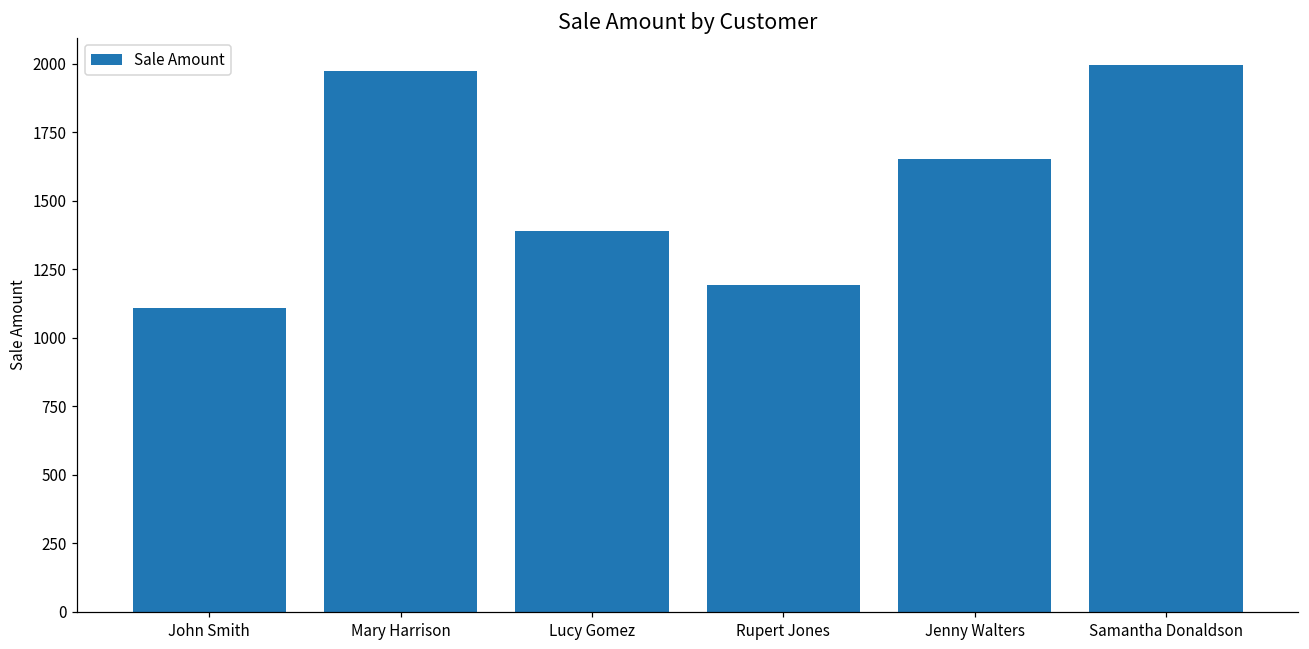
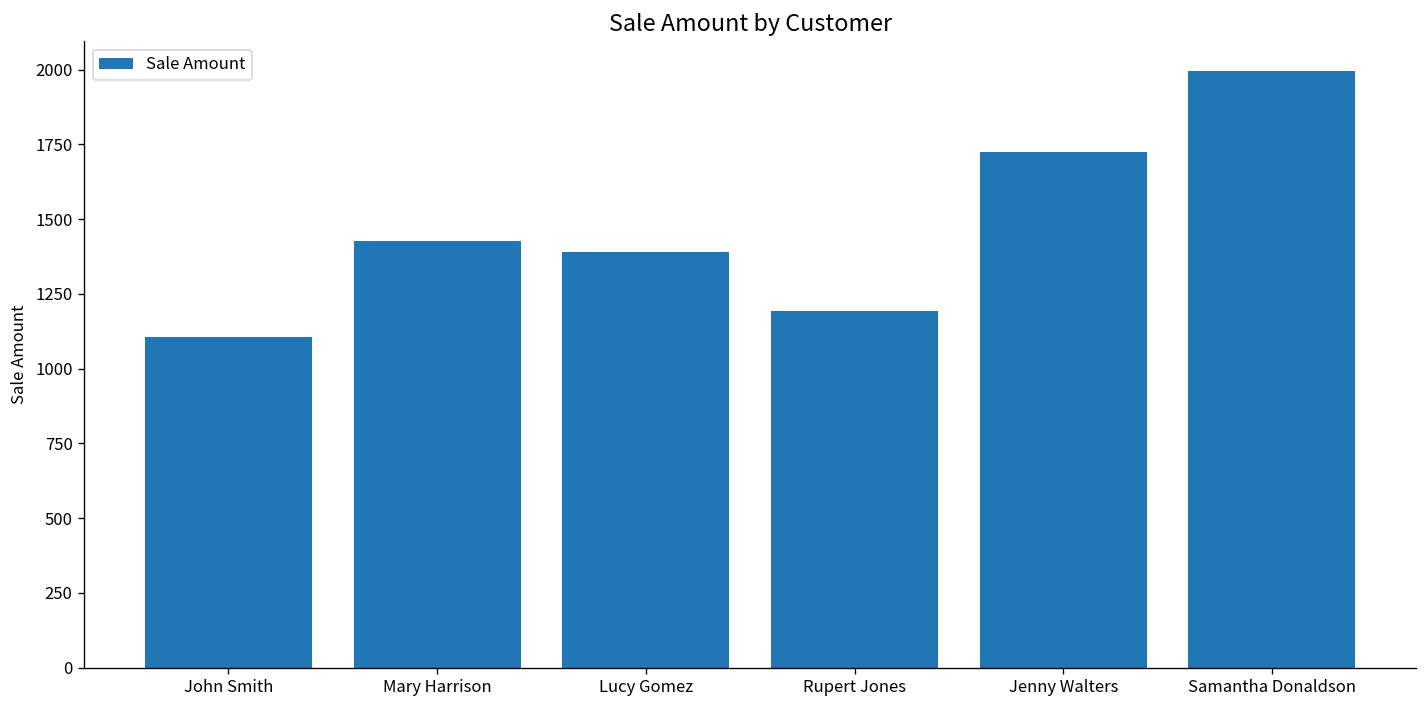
Mary Harrison: 1970 -> 1430
Jenny Walters: 1650 -> 1730
